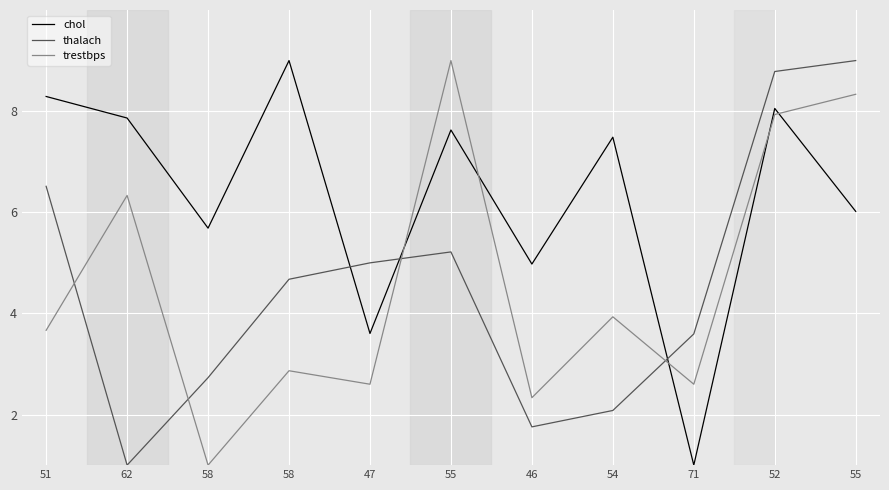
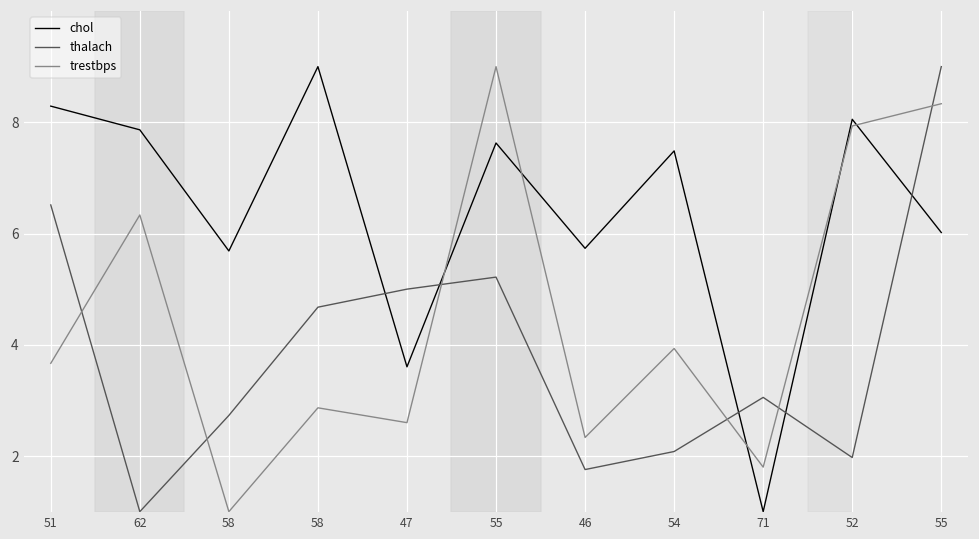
chol, 46: 5.0 -> 5.7
thalach, 71: 3.6 -> 3.1
trestbps, 71: 2.6 -> 1.8
thalach, 52: 8.8 -> 2.0
